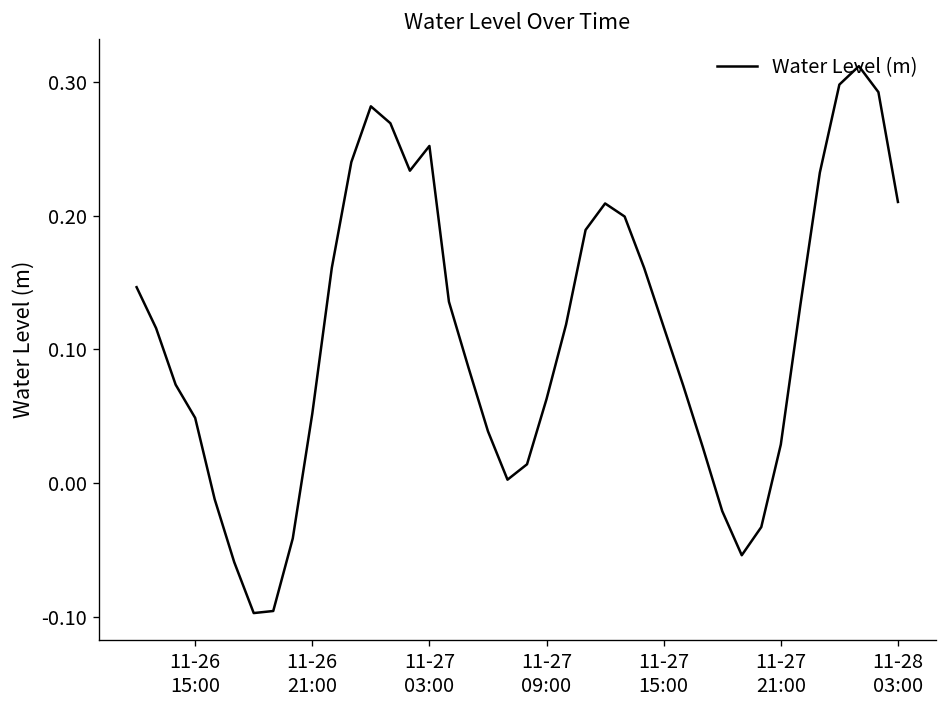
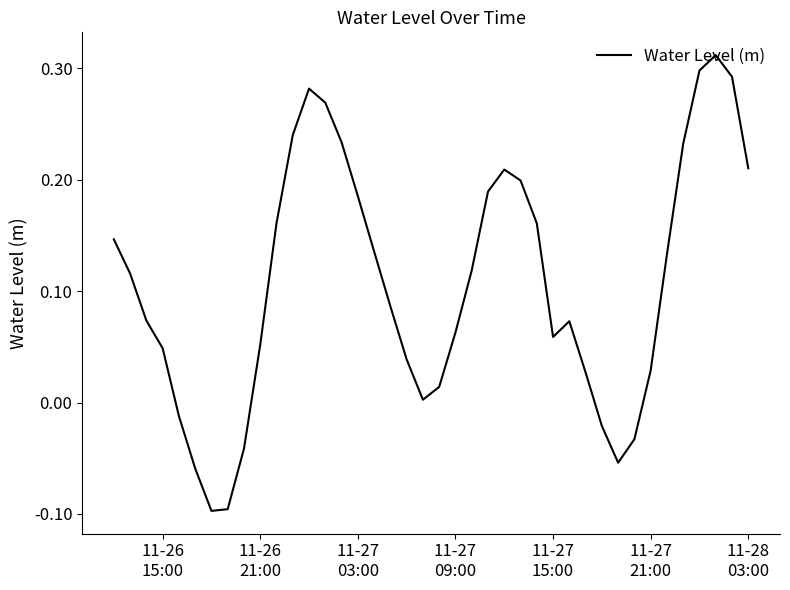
11-27 03:00: 0.252 -> 0.185
11-27 15:00: 0.117 -> 0.059
